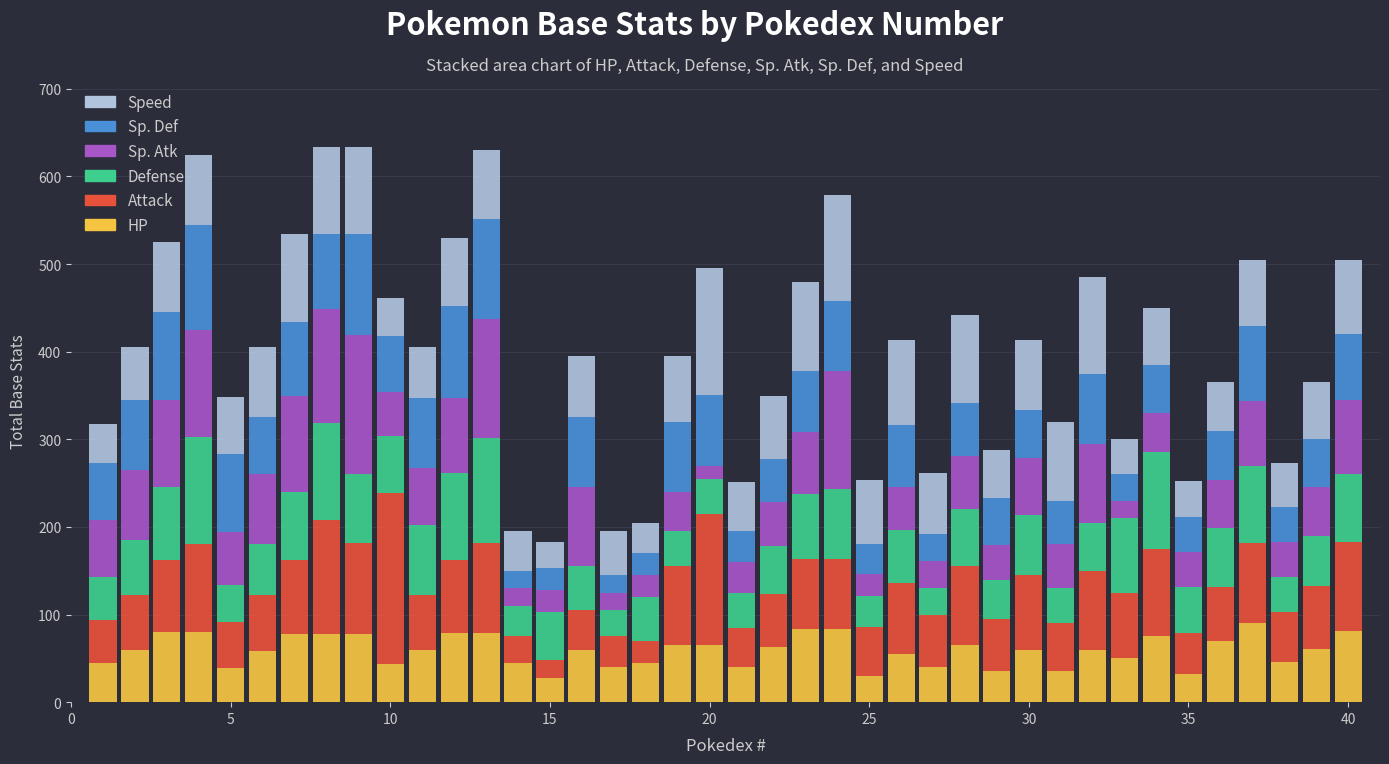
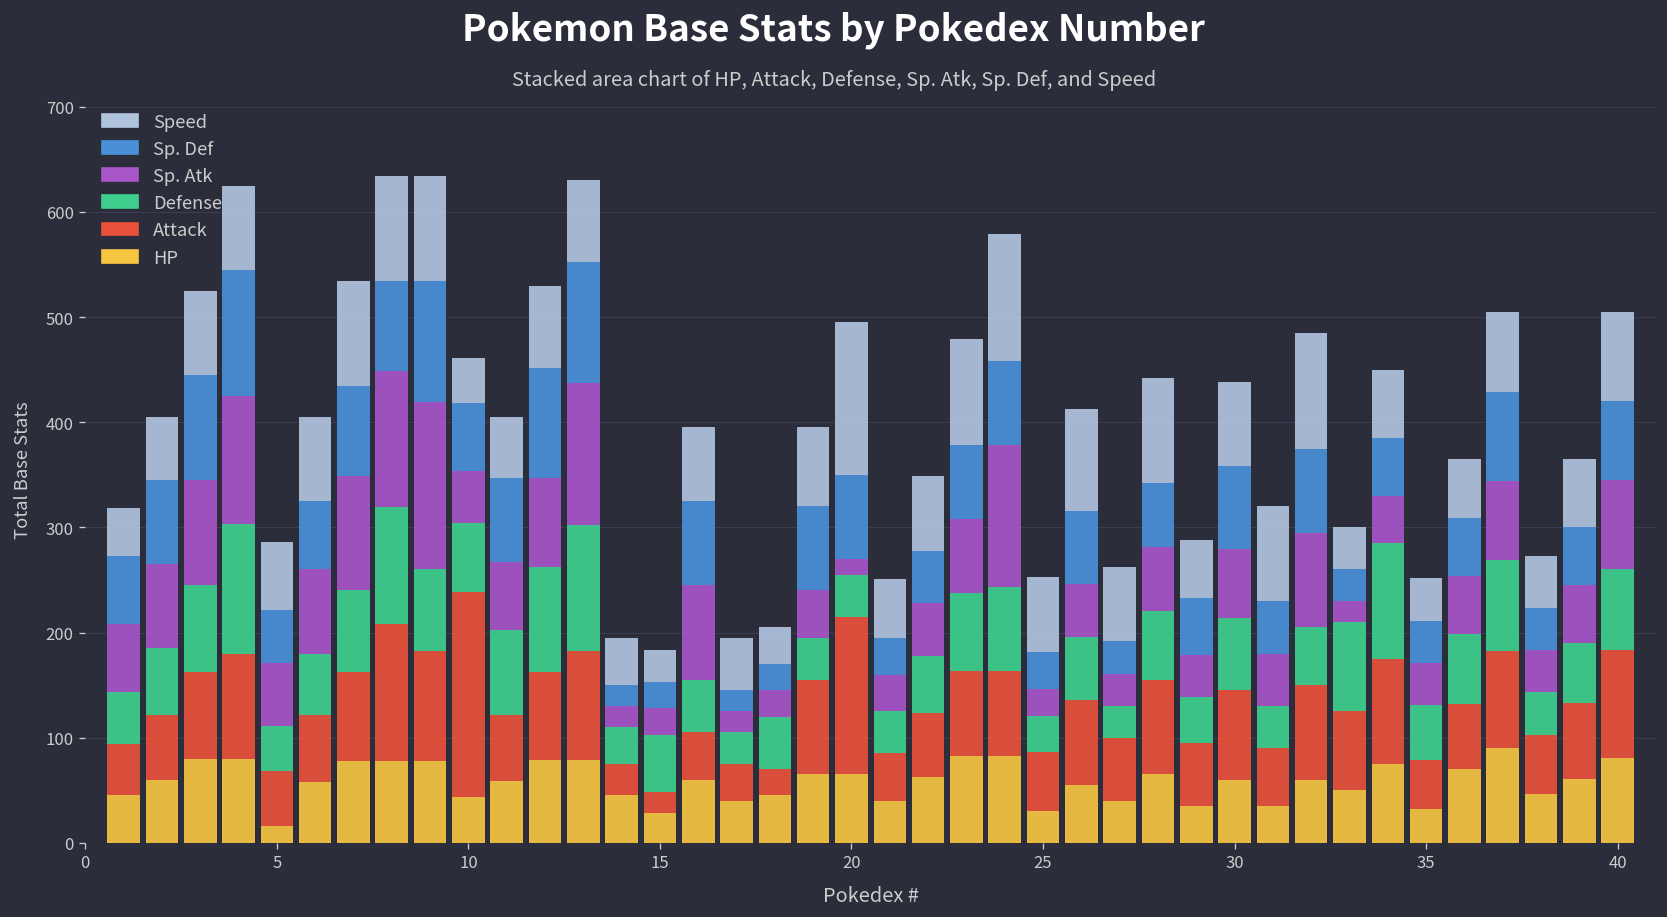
HP, 5: 40 -> 20
Sp. Def, 5: 90 -> 50
Sp. Def, 30: 50 -> 80
